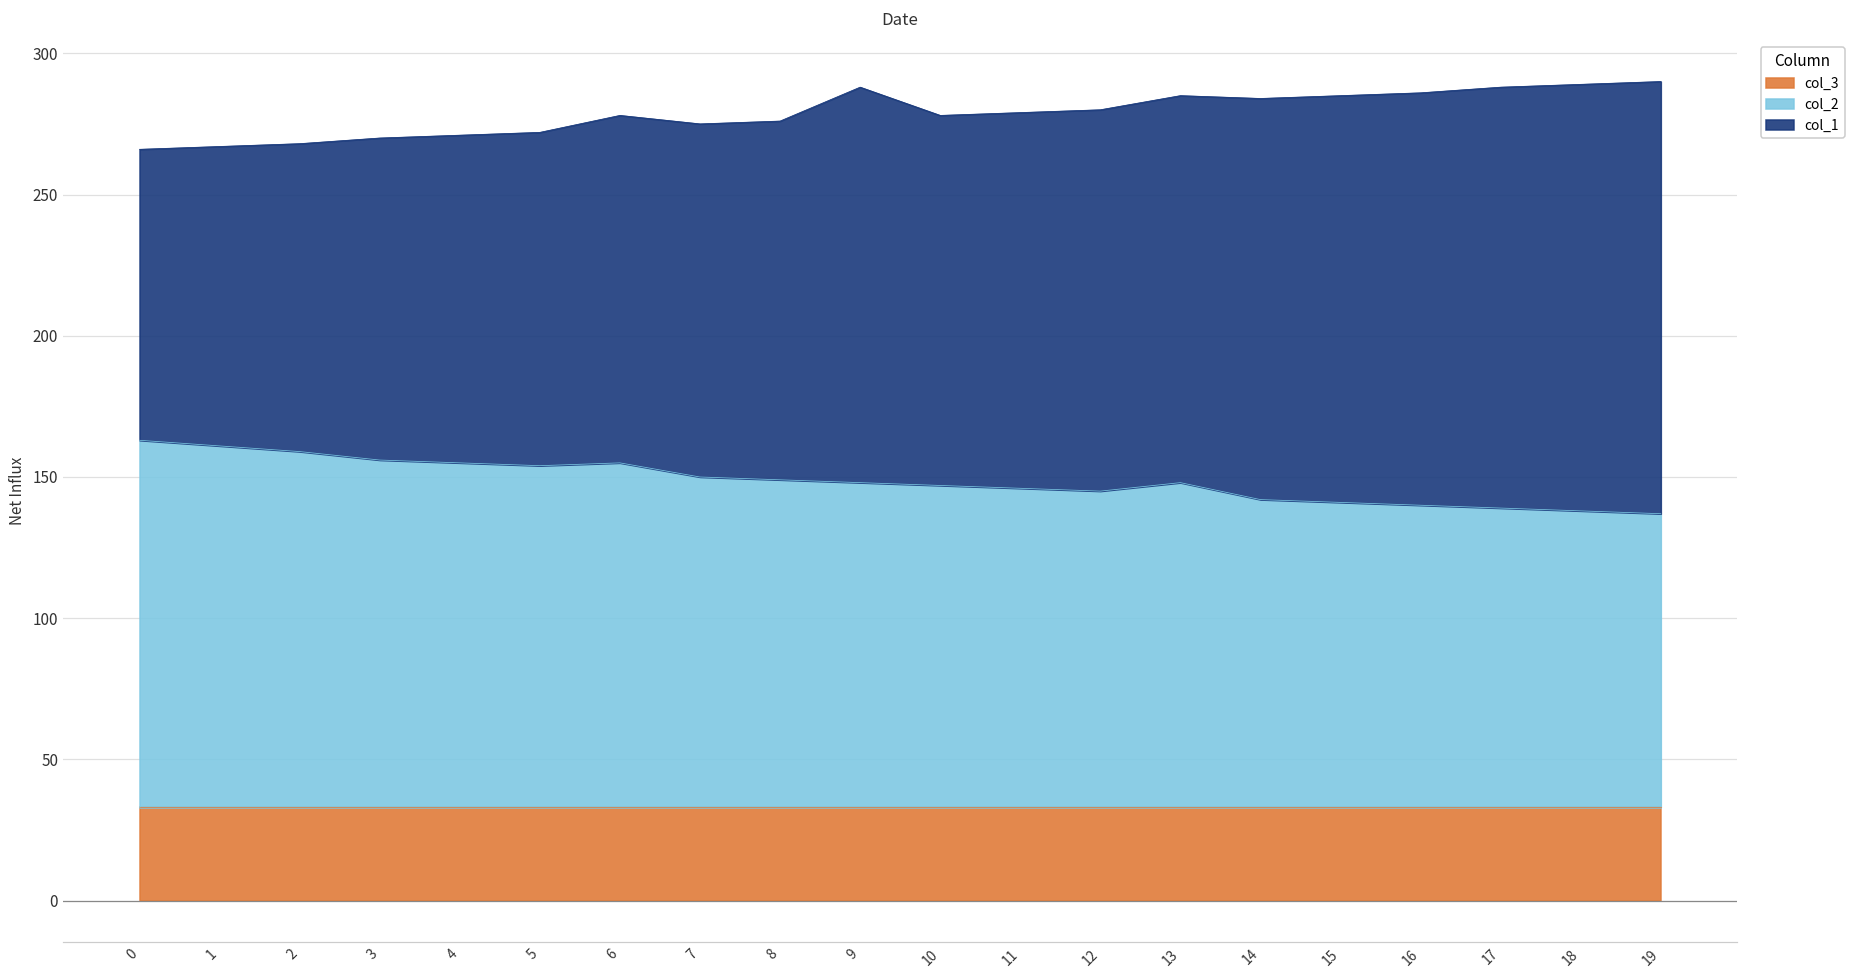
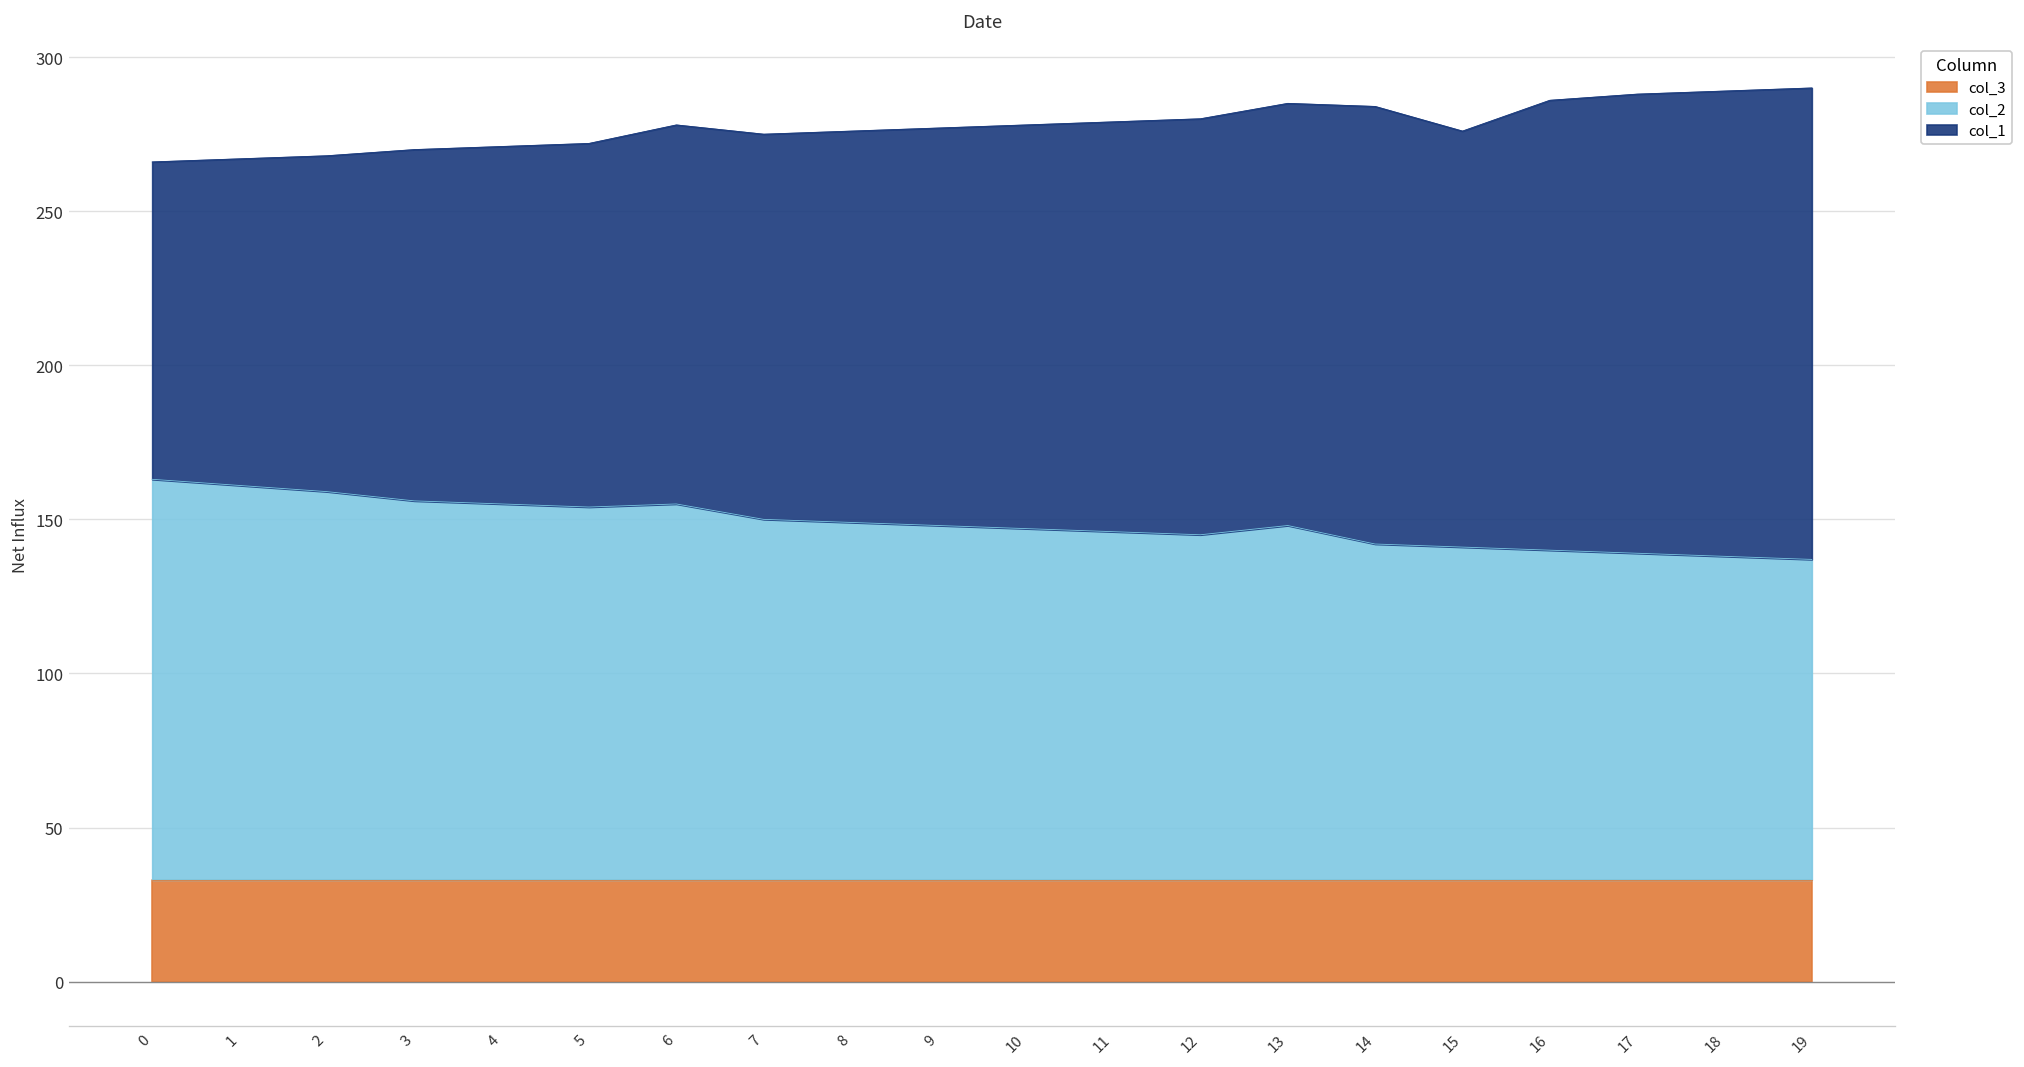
col_1, 9: 140 -> 129
col_1, 15: 144 -> 135
